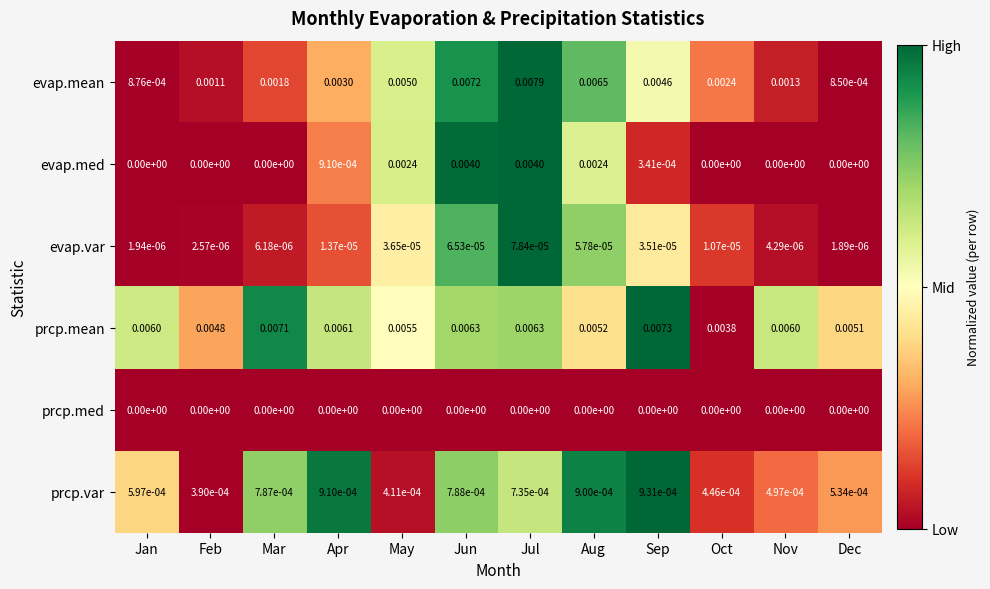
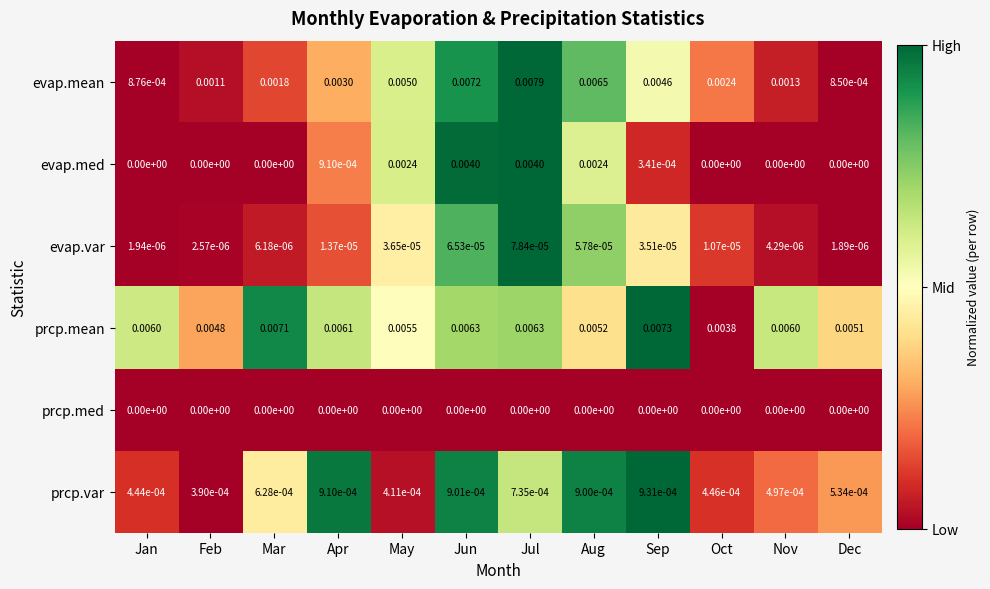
prcp.var, Jan: 5.97e-04 -> 4.44e-04
prcp.var, Mar: 7.87e-04 -> 6.28e-04
prcp.var, Jun: 7.88e-04 -> 9.01e-04
